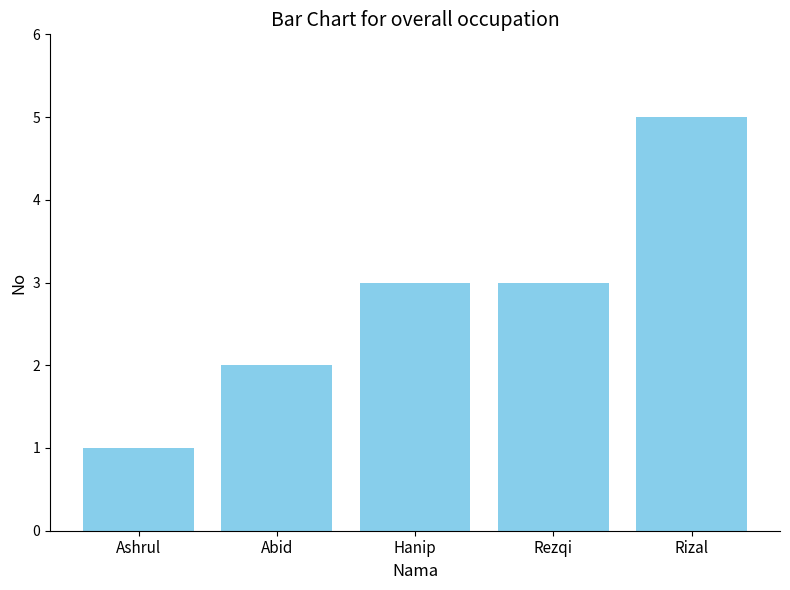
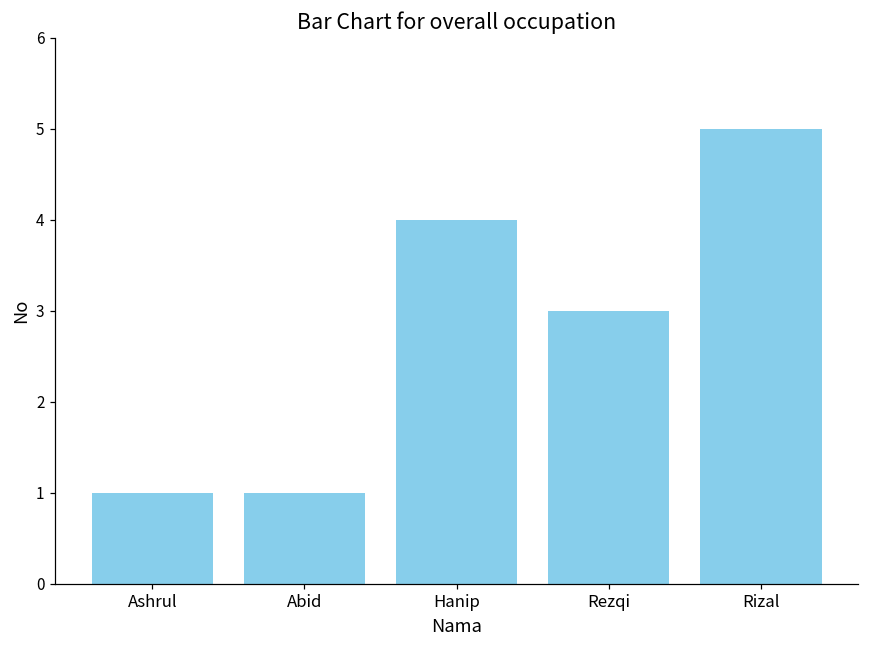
Abid: 2 -> 1
Hanip: 3 -> 4
